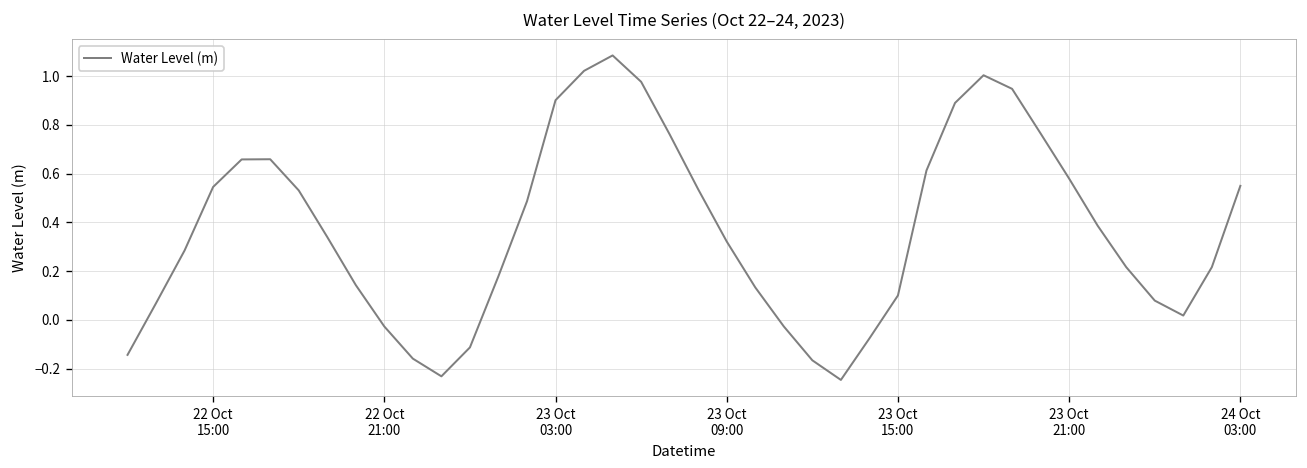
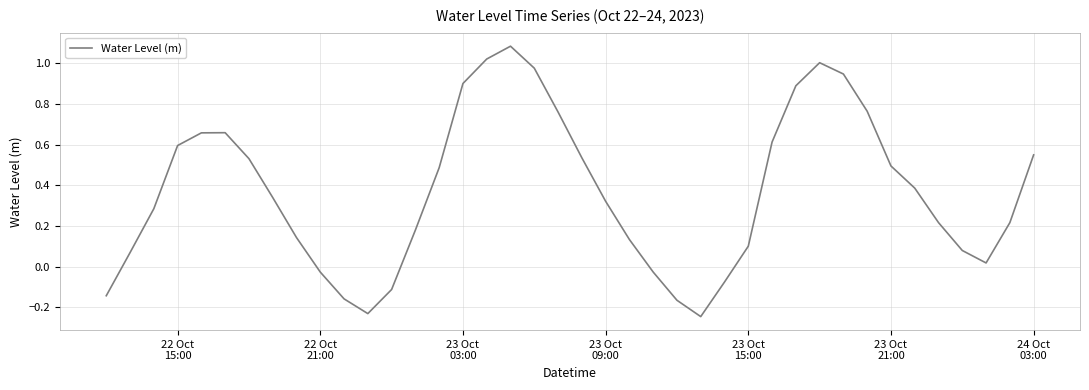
22 Oct 15:00: 0.55 -> 0.60
23 Oct 21:00: 0.58 -> 0.50
